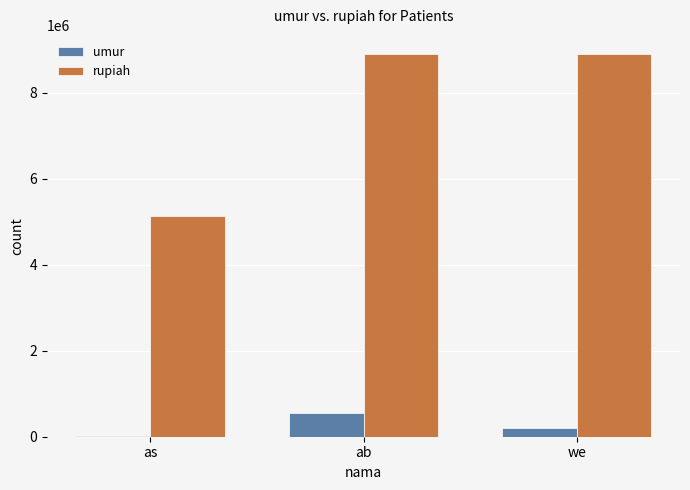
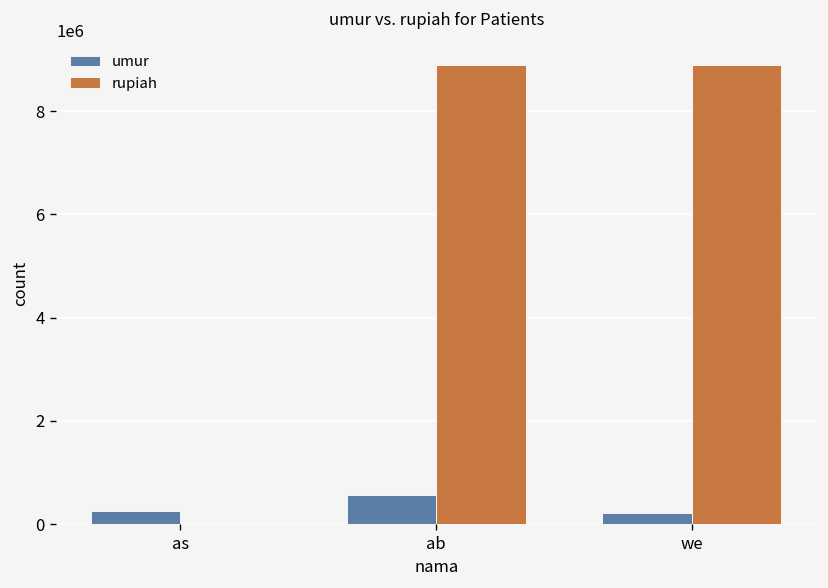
umur, as: 0 -> 300000
rupiah, as: 5100000 -> 0
